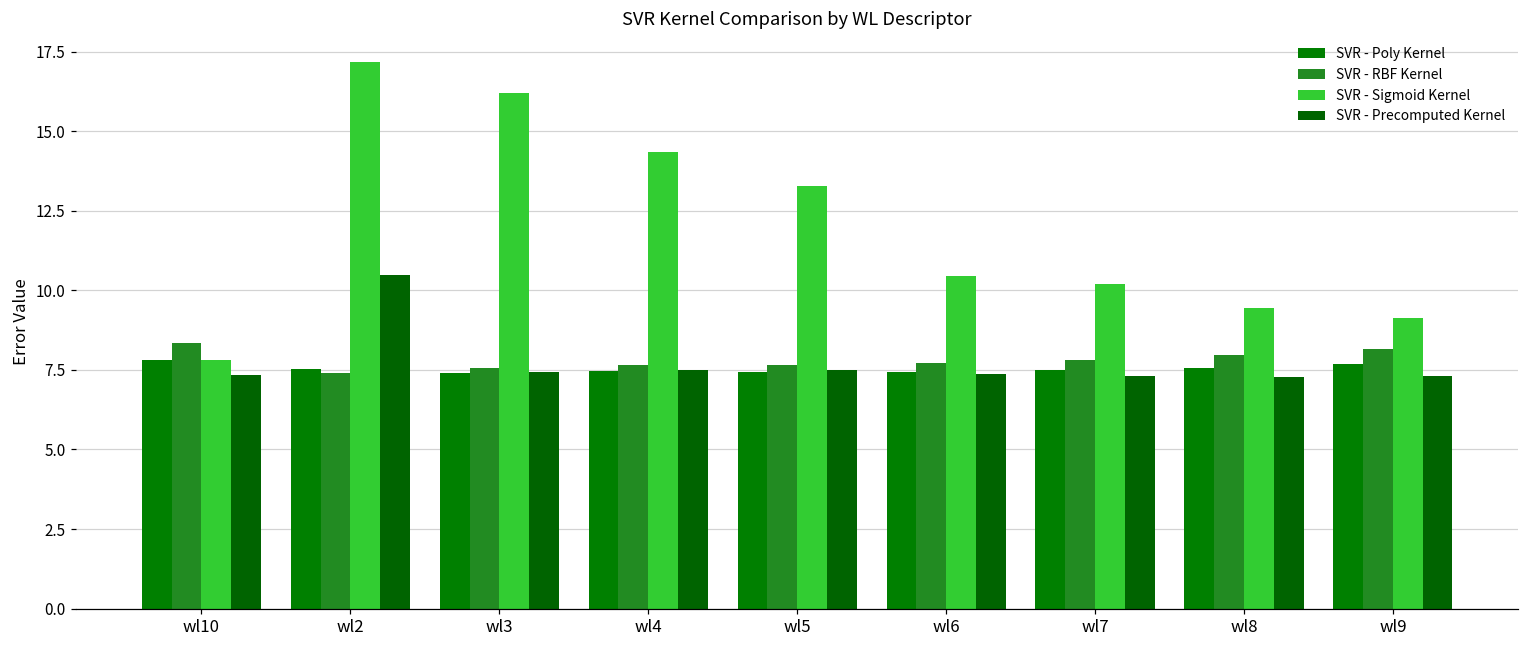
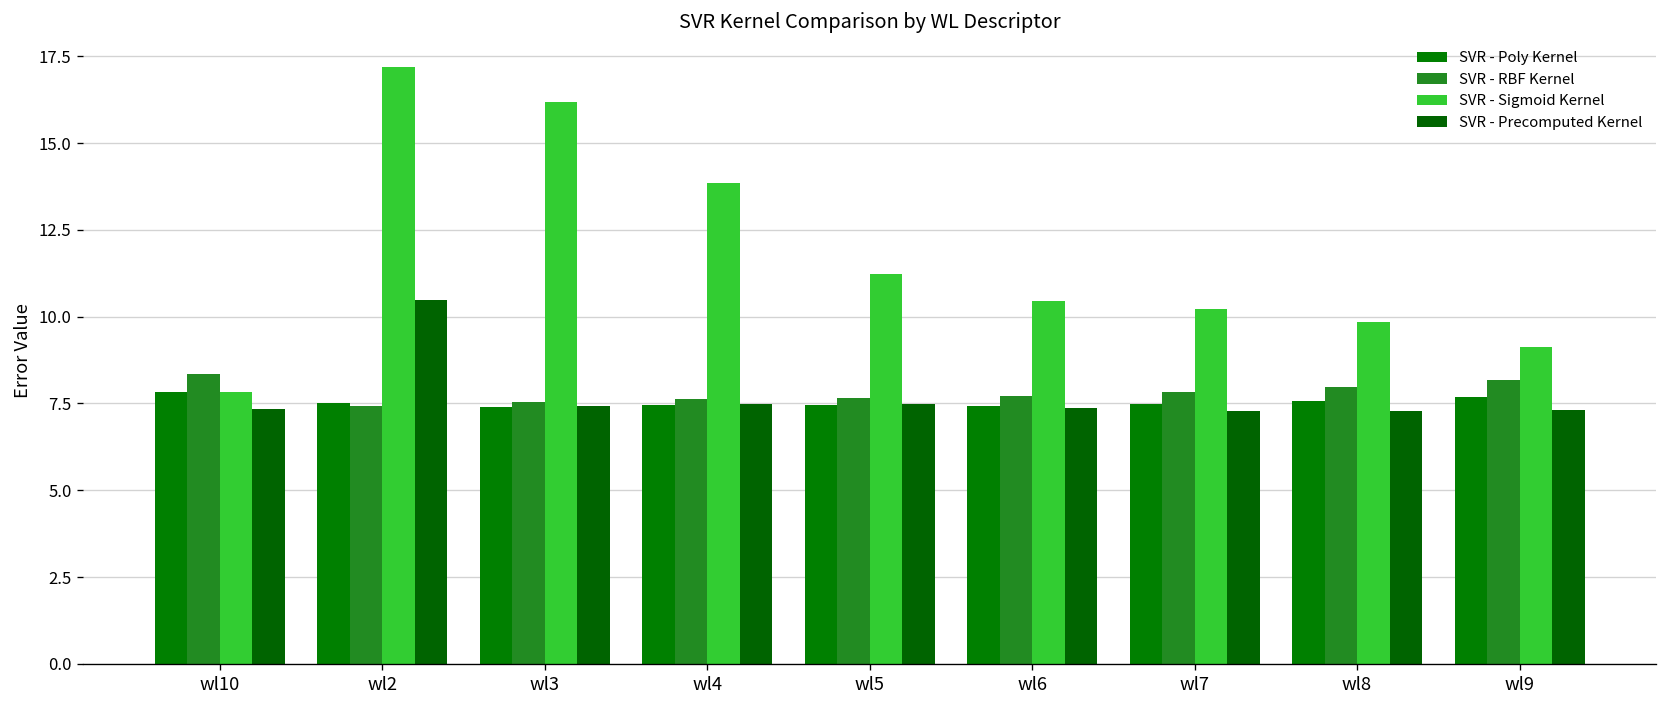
SVR - Sigmoid Kernel, wl4: 14.3 -> 13.8
SVR - Sigmoid Kernel, wl5: 13.3 -> 11.2
SVR - Sigmoid Kernel, wl8: 9.4 -> 9.8
